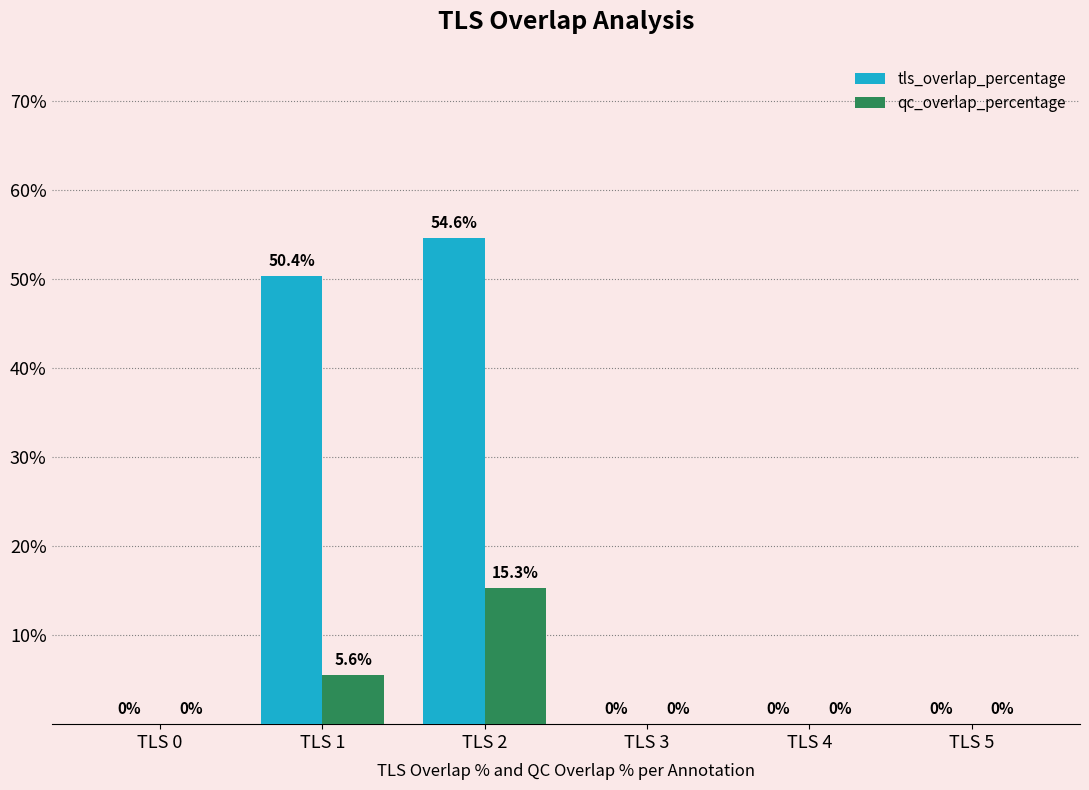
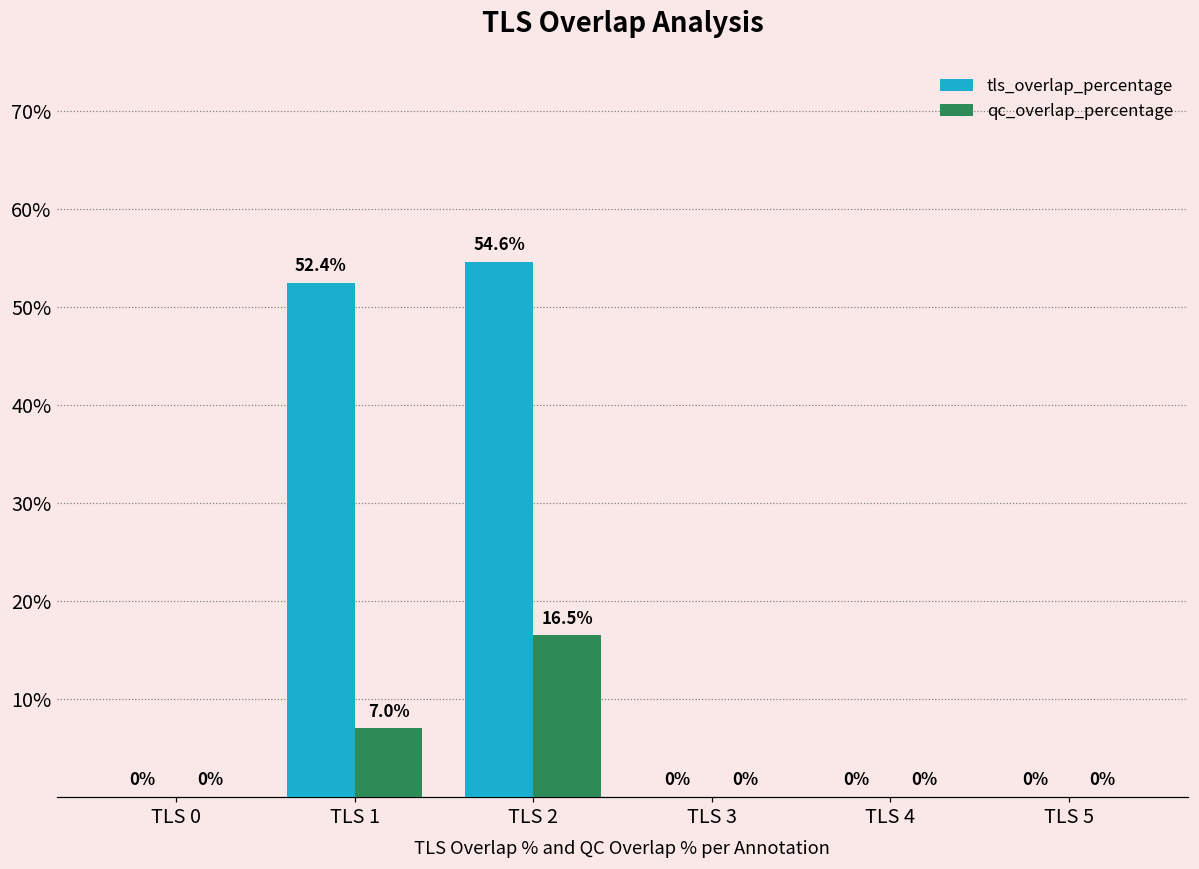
tls_overlap_percentage, TLS 1: 50.4% -> 52.4%
qc_overlap_percentage, TLS 1: 5.6% -> 7.0%
qc_overlap_percentage, TLS 2: 15.3% -> 16.5%
